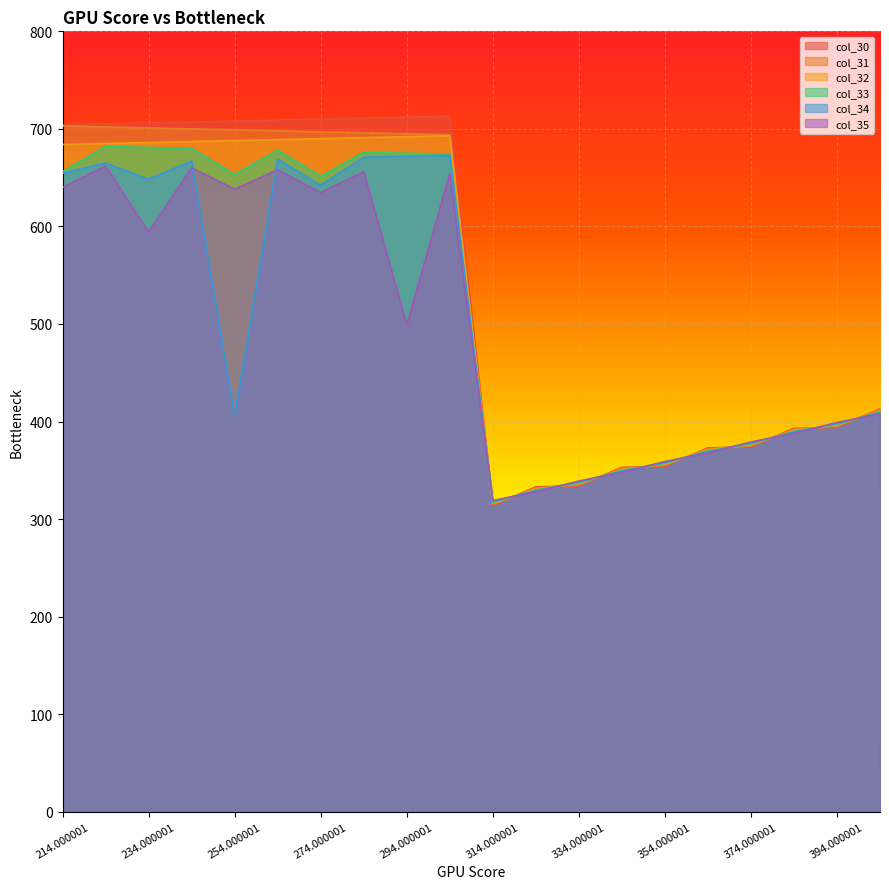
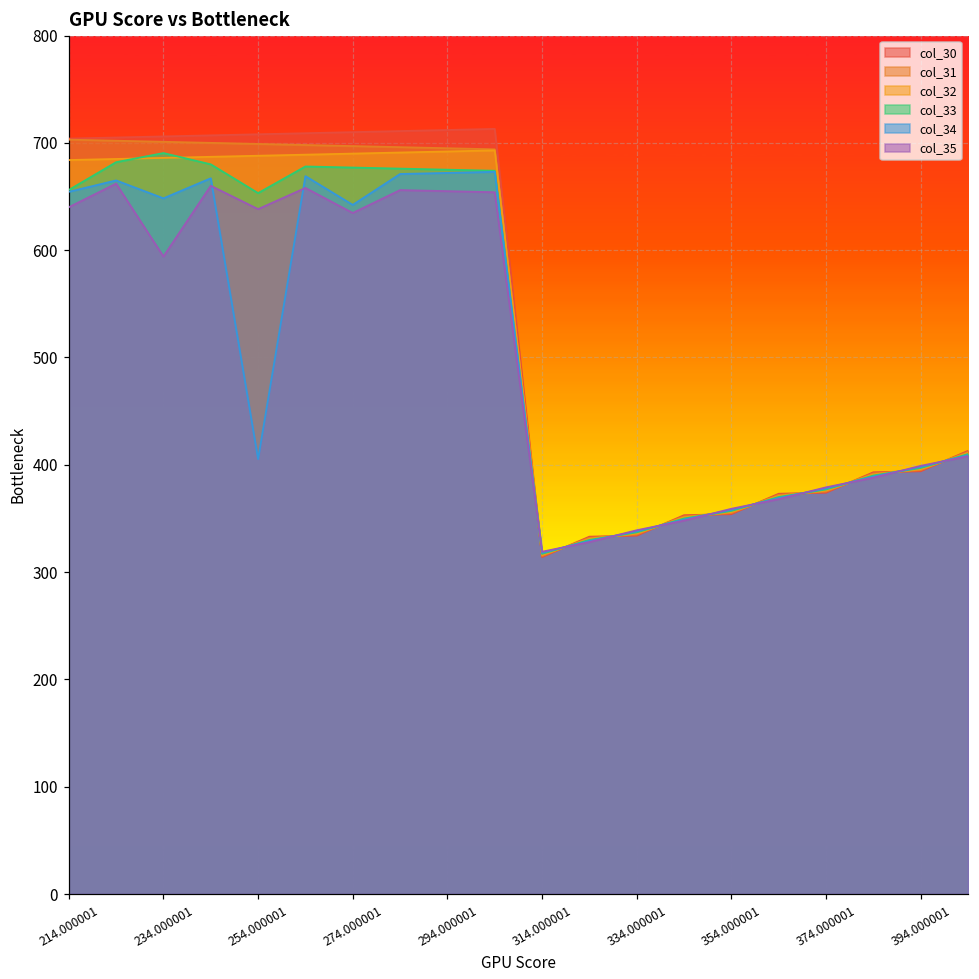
col_33, 234.000001: 680 -> 690
col_33, 274.000001: 650 -> 680
col_35, 294.000001: 500 -> 660
